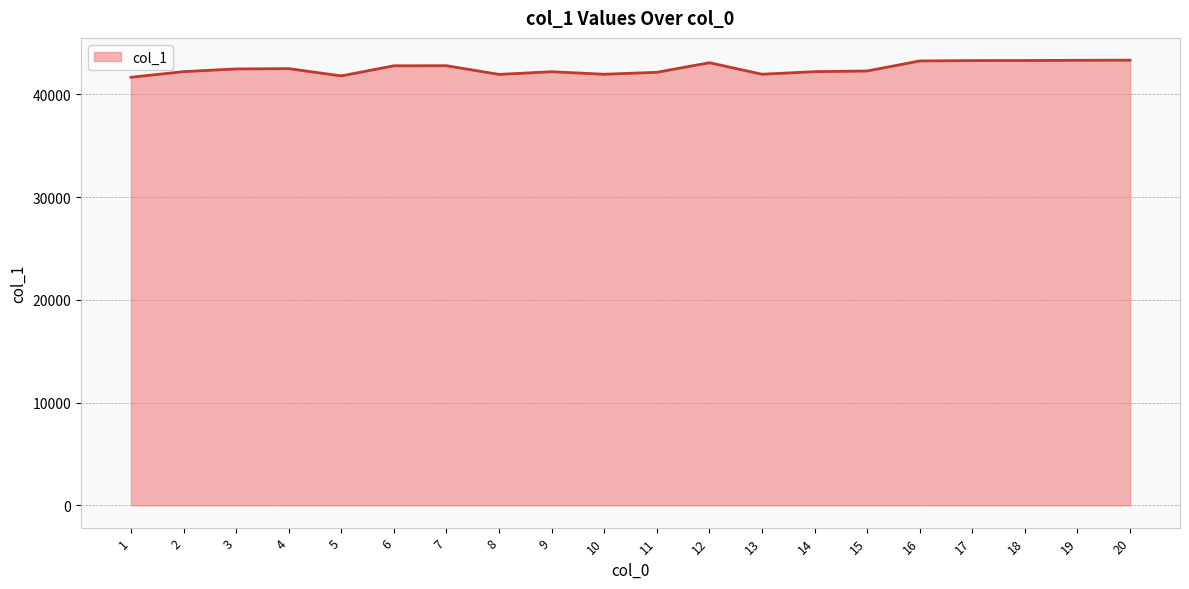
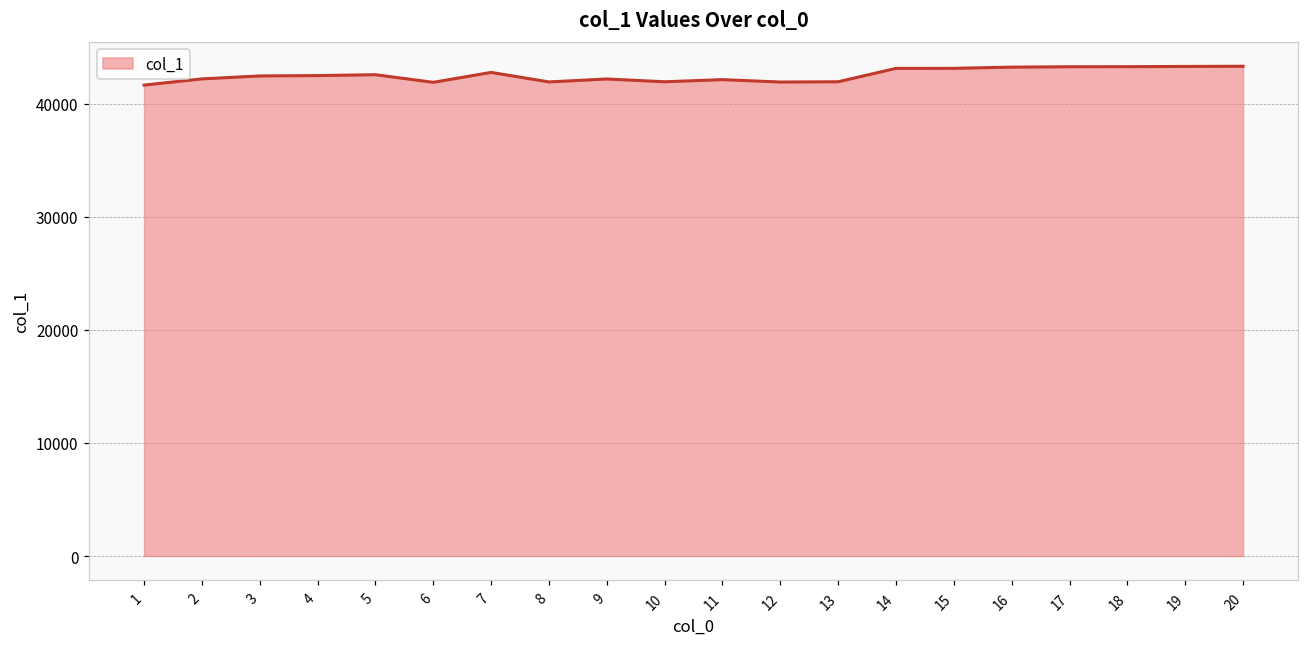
5: 41800 -> 42600
6: 42800 -> 41900
12: 43100 -> 41900
14: 42200 -> 43100
15: 42300 -> 43100
